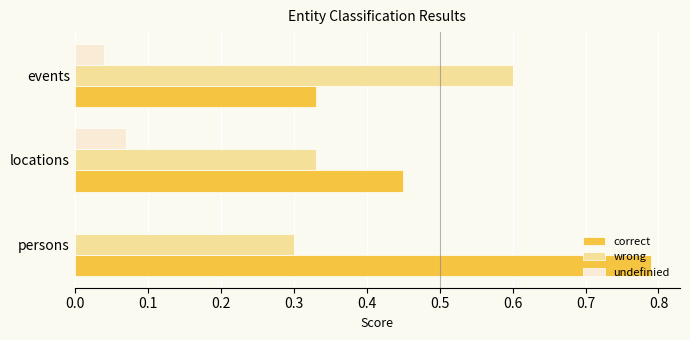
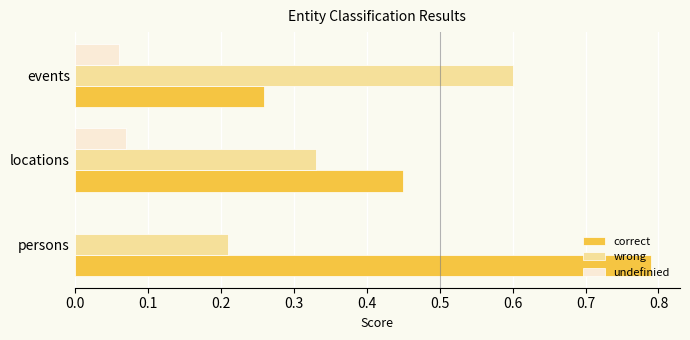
undefinied, events: 0.04 -> 0.06
correct, events: 0.33 -> 0.26
wrong, persons: 0.30 -> 0.21
